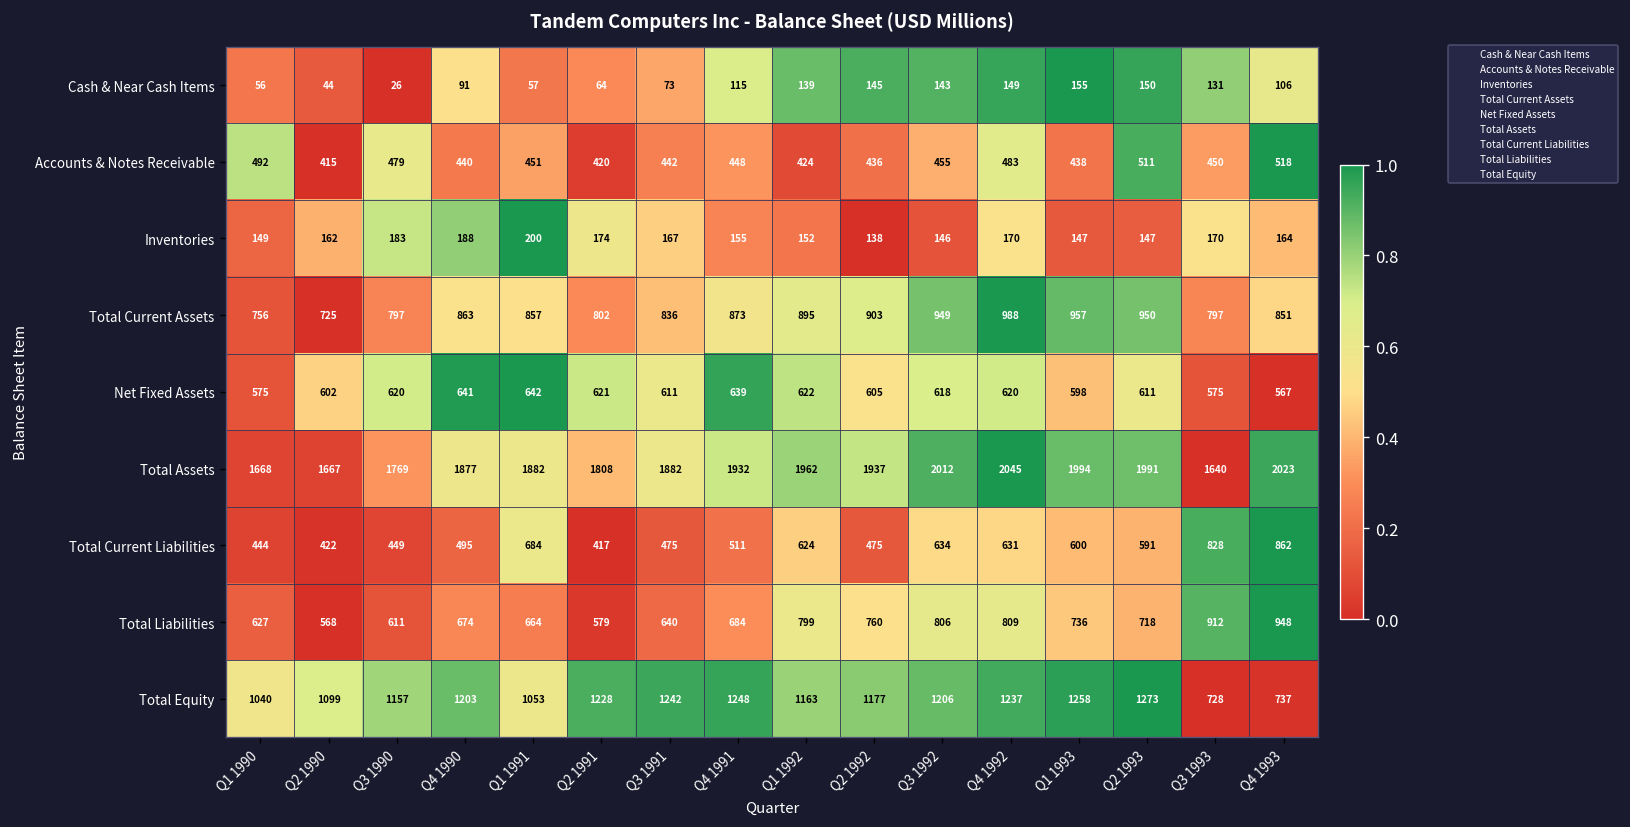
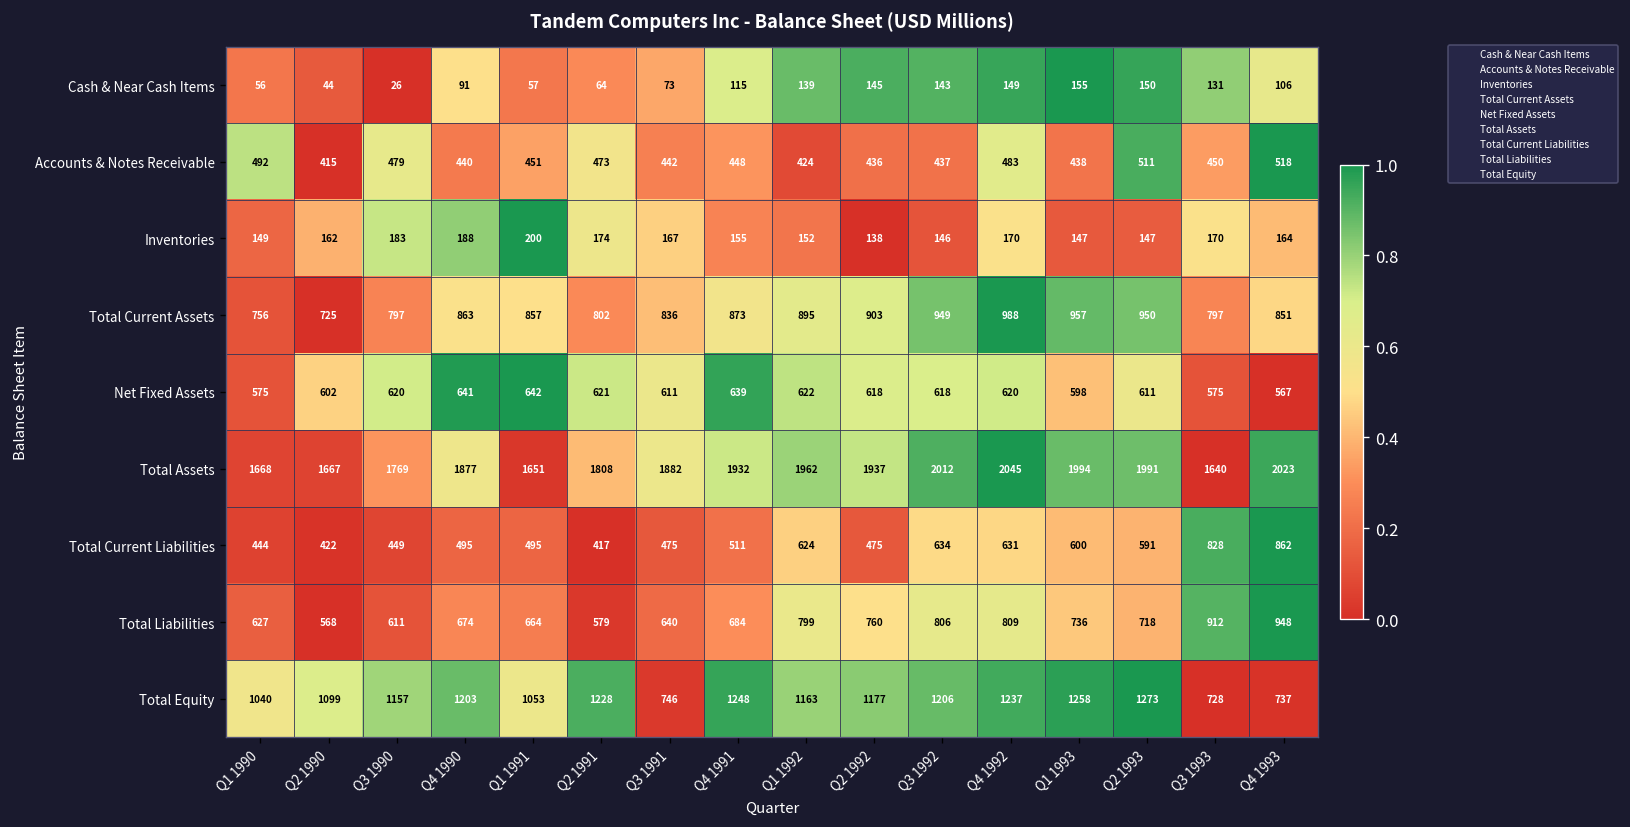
Accounts & Notes Receivable, Q2 1991: 420 -> 473
Accounts & Notes Receivable, Q3 1992: 455 -> 437
Net Fixed Assets, Q2 1992: 605 -> 618
Total Assets, Q1 1991: 1882 -> 1651
Total Current Liabilities, Q1 1991: 684 -> 495
Total Equity, Q3 1991: 1242 -> 746
